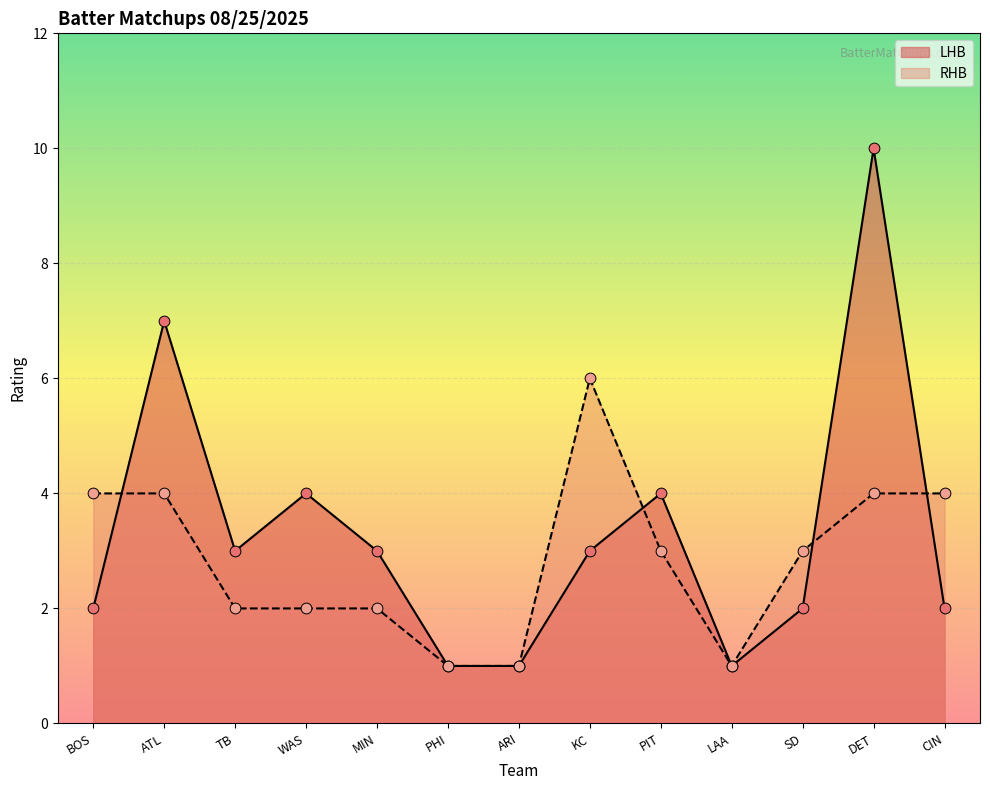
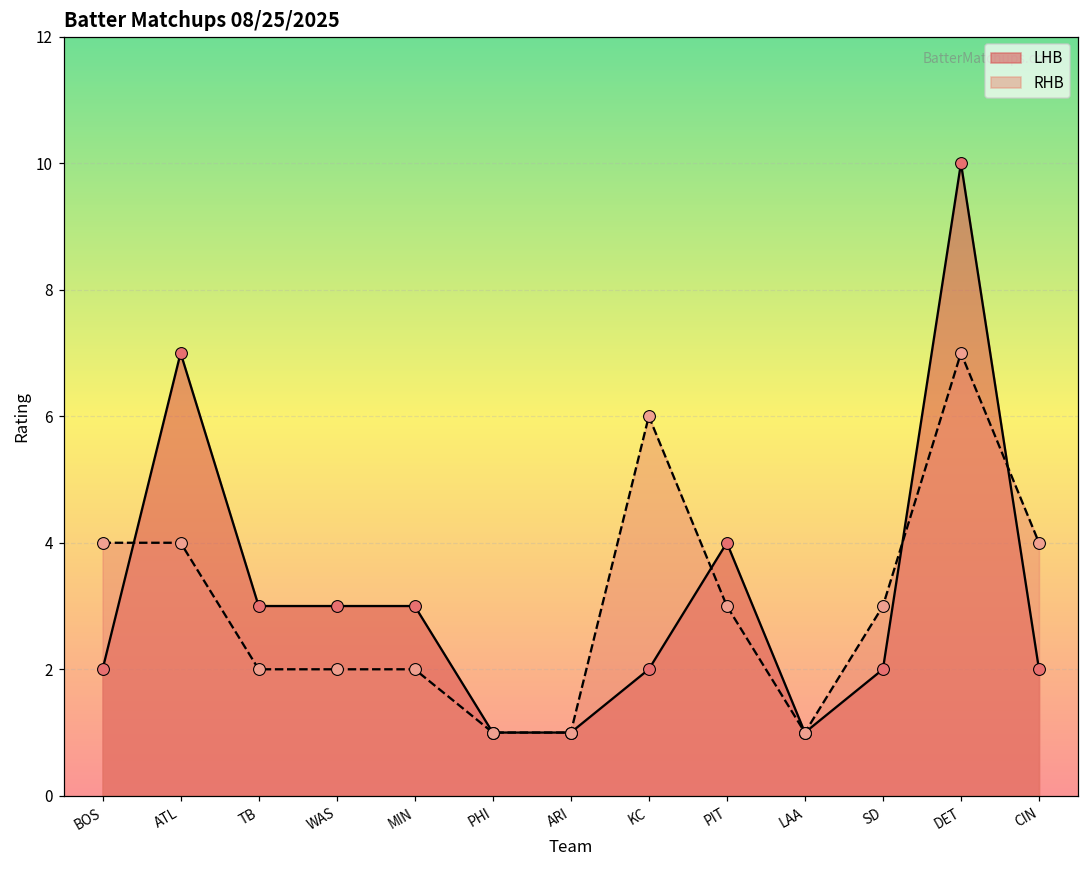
LHB, WAS: 4 -> 3
LHB, KC: 3 -> 2
RHB, DET: 4 -> 7
